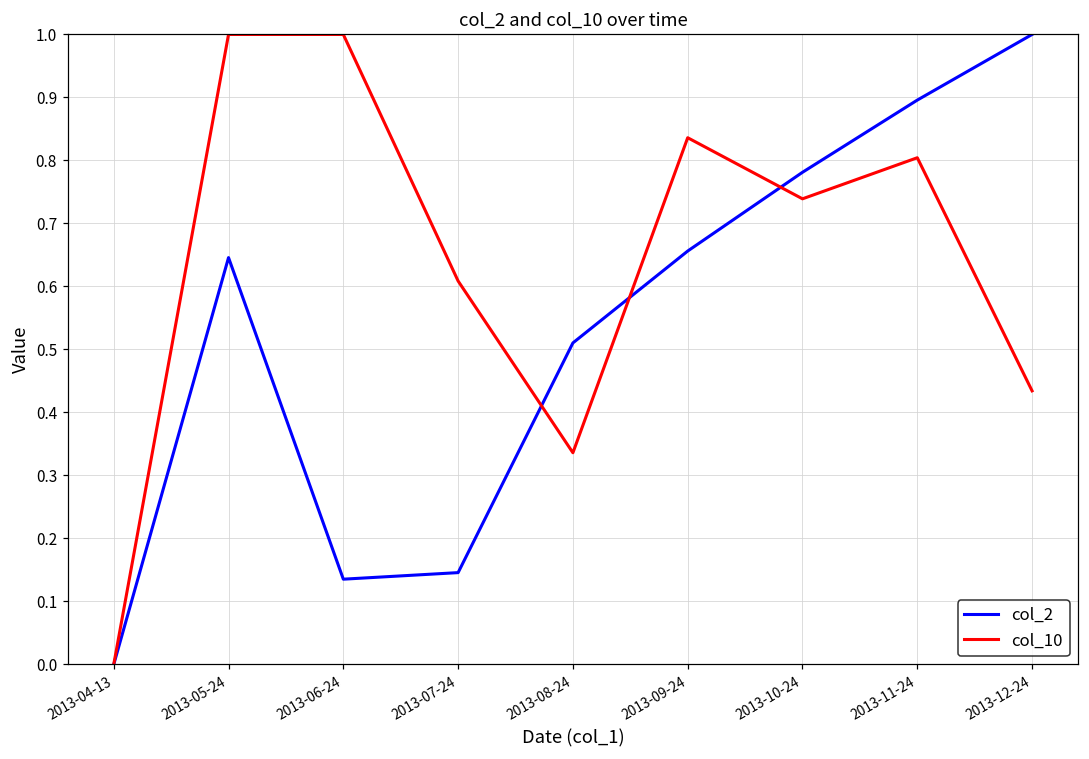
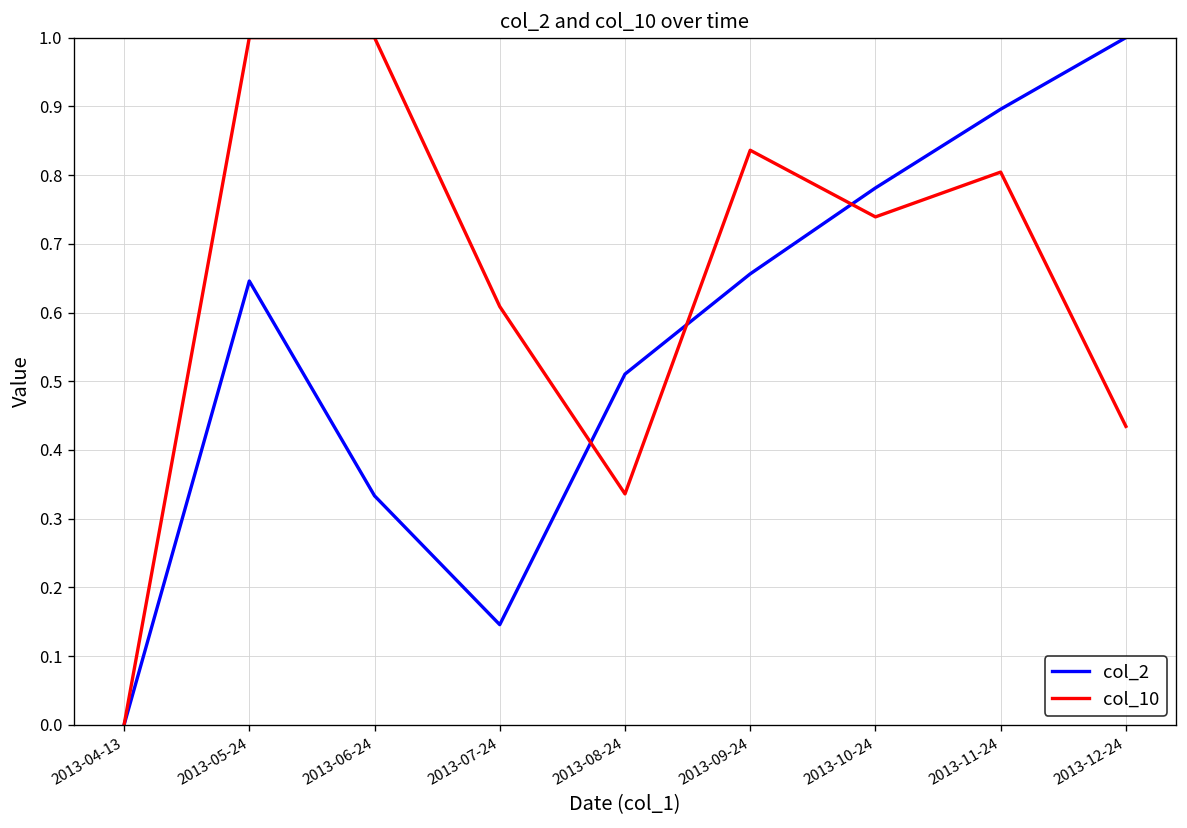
col_2, 2013-06-24: 0.14 -> 0.33
